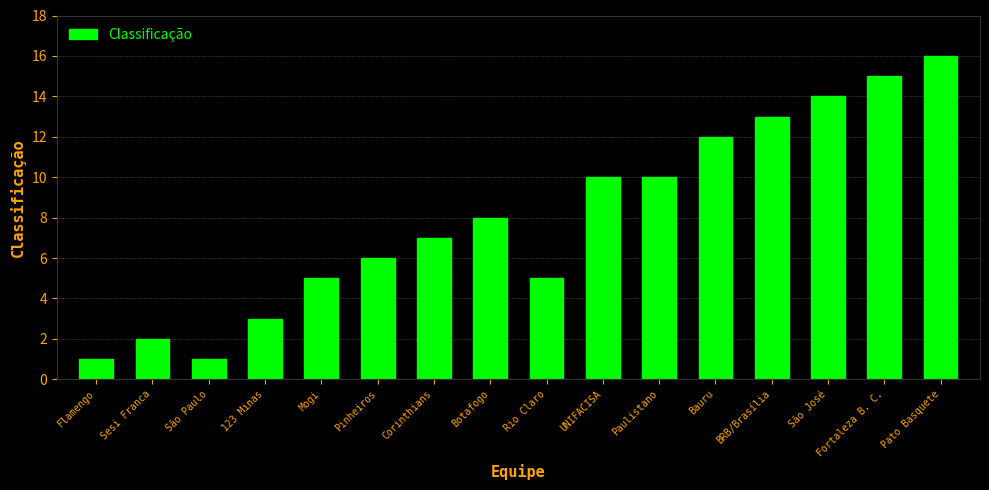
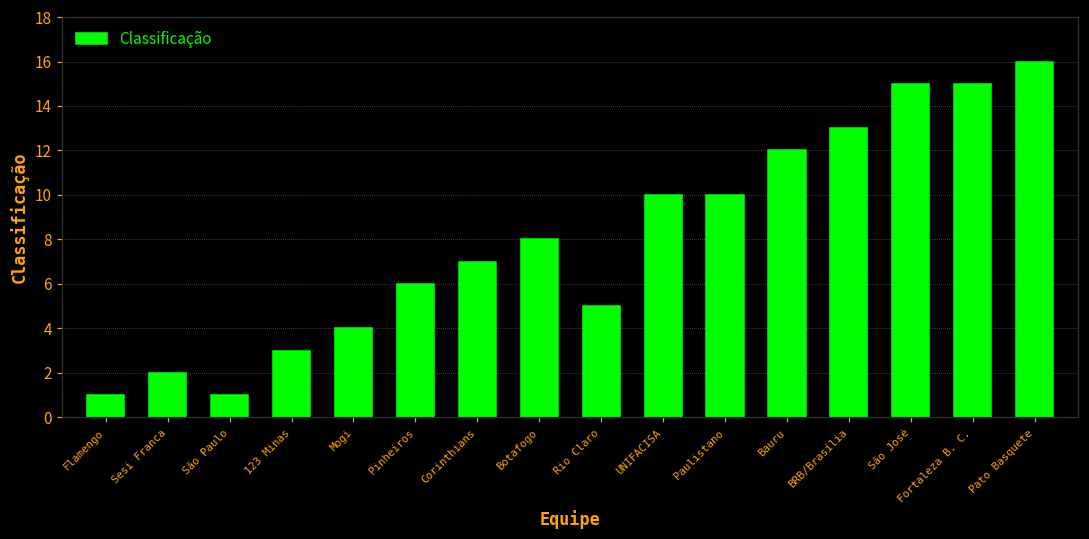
Mogi: 5 -> 4
São José: 14 -> 15
